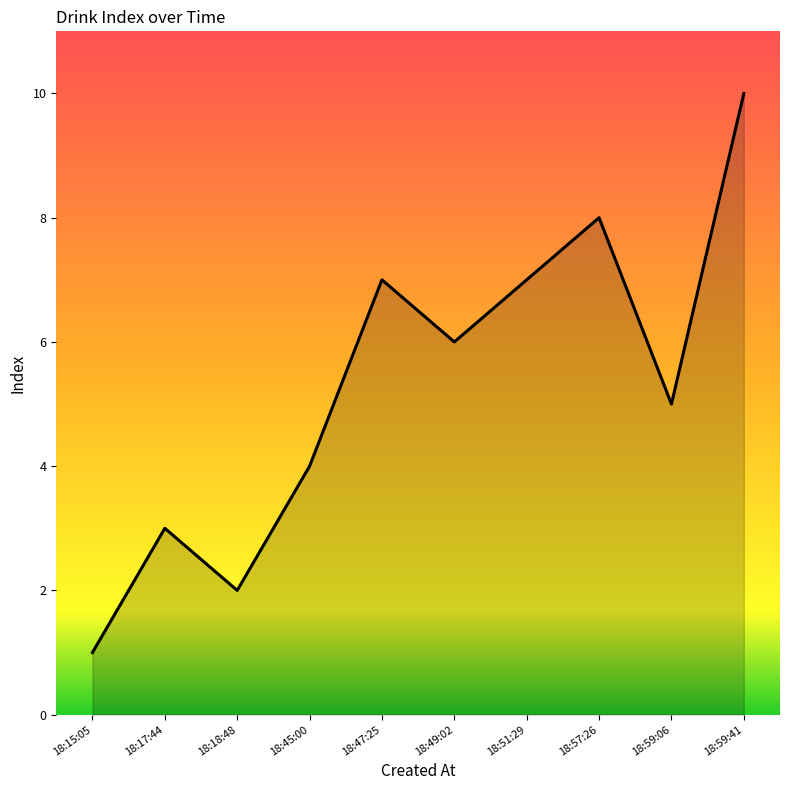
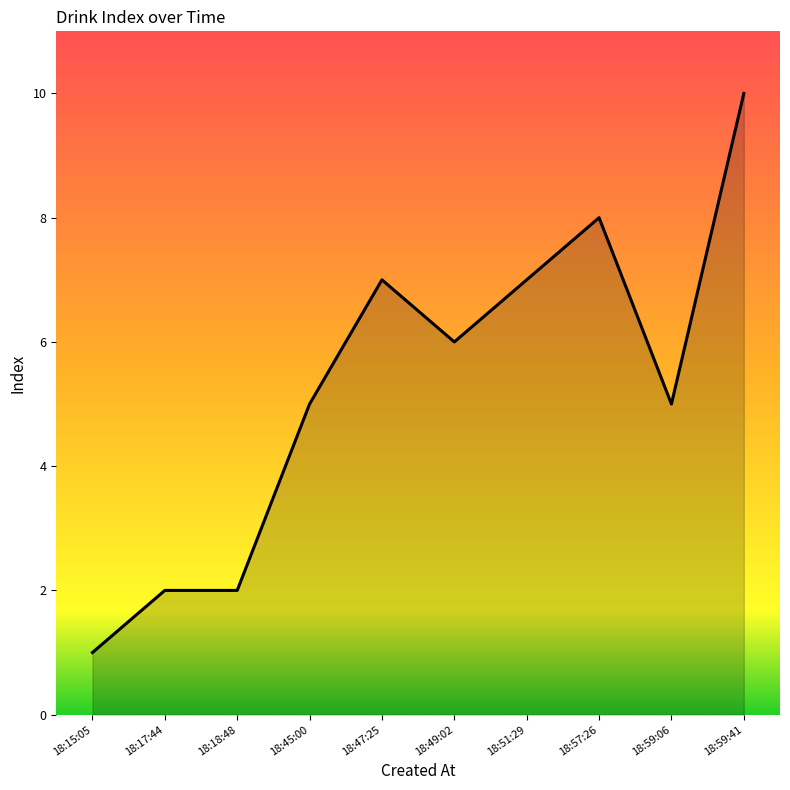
18:17:44: 3 -> 2
18:45:00: 4 -> 5
